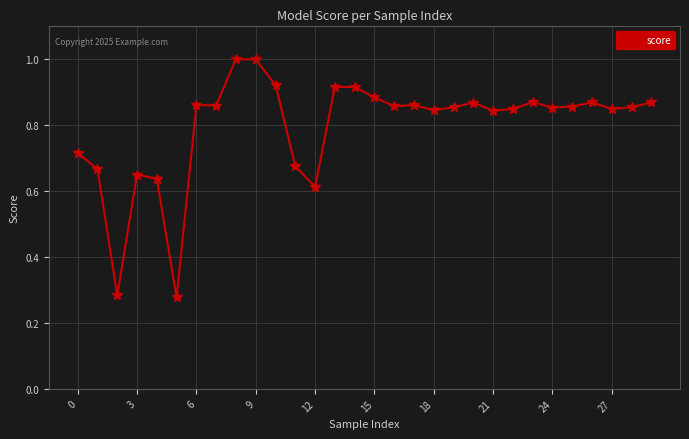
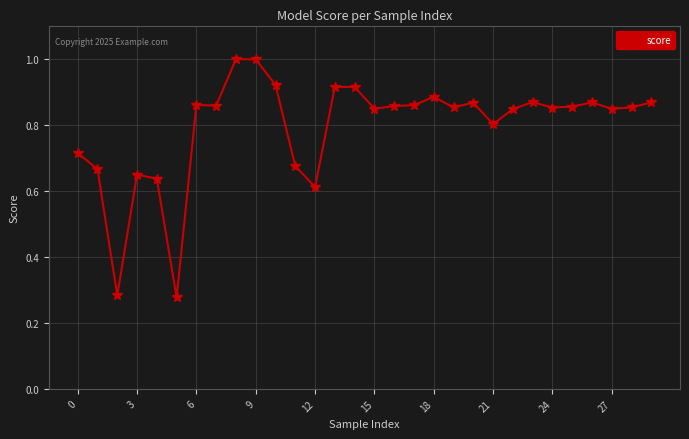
15: 0.88 -> 0.85
18: 0.84 -> 0.88
21: 0.84 -> 0.80
